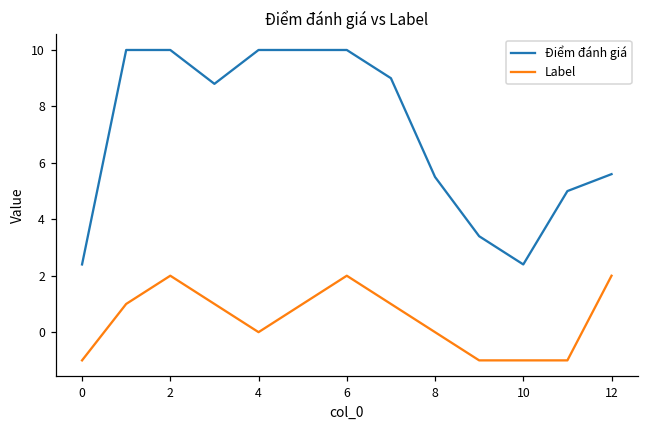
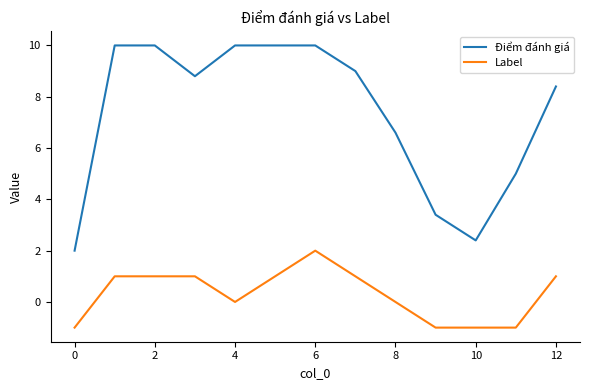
Điểm đánh giá, 0: 2.4 -> 2.0
Label, 2: 2 -> 1
Điểm đánh giá, 8: 5.5 -> 6.6
Điểm đánh giá, 12: 5.6 -> 8.4
Label, 12: 2 -> 1
